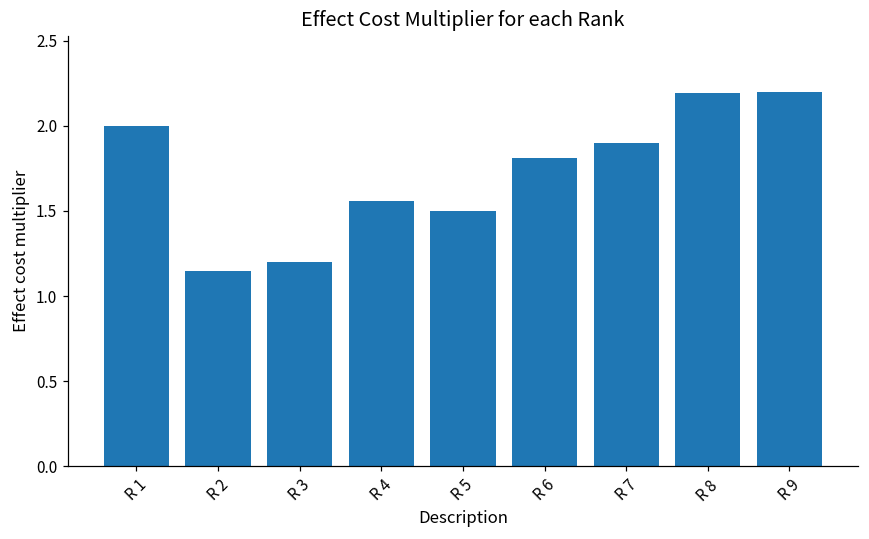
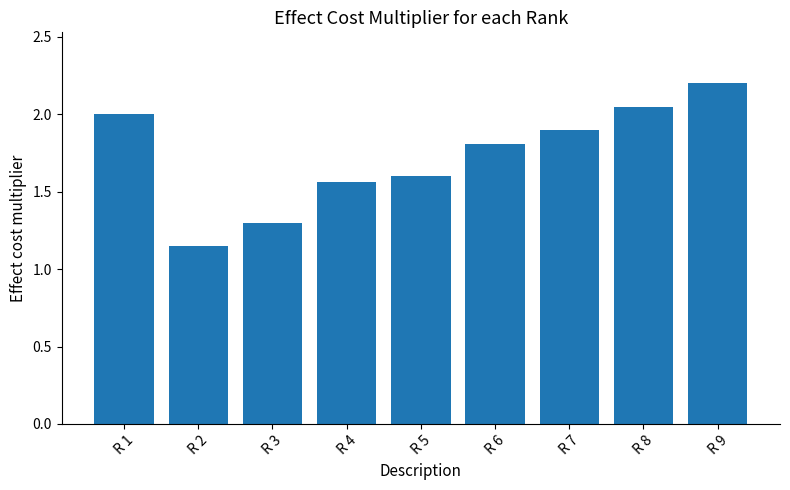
R 3: 1.2 -> 1.3
R 5: 1.5 -> 1.6
R 8: 2.19 -> 2.05
